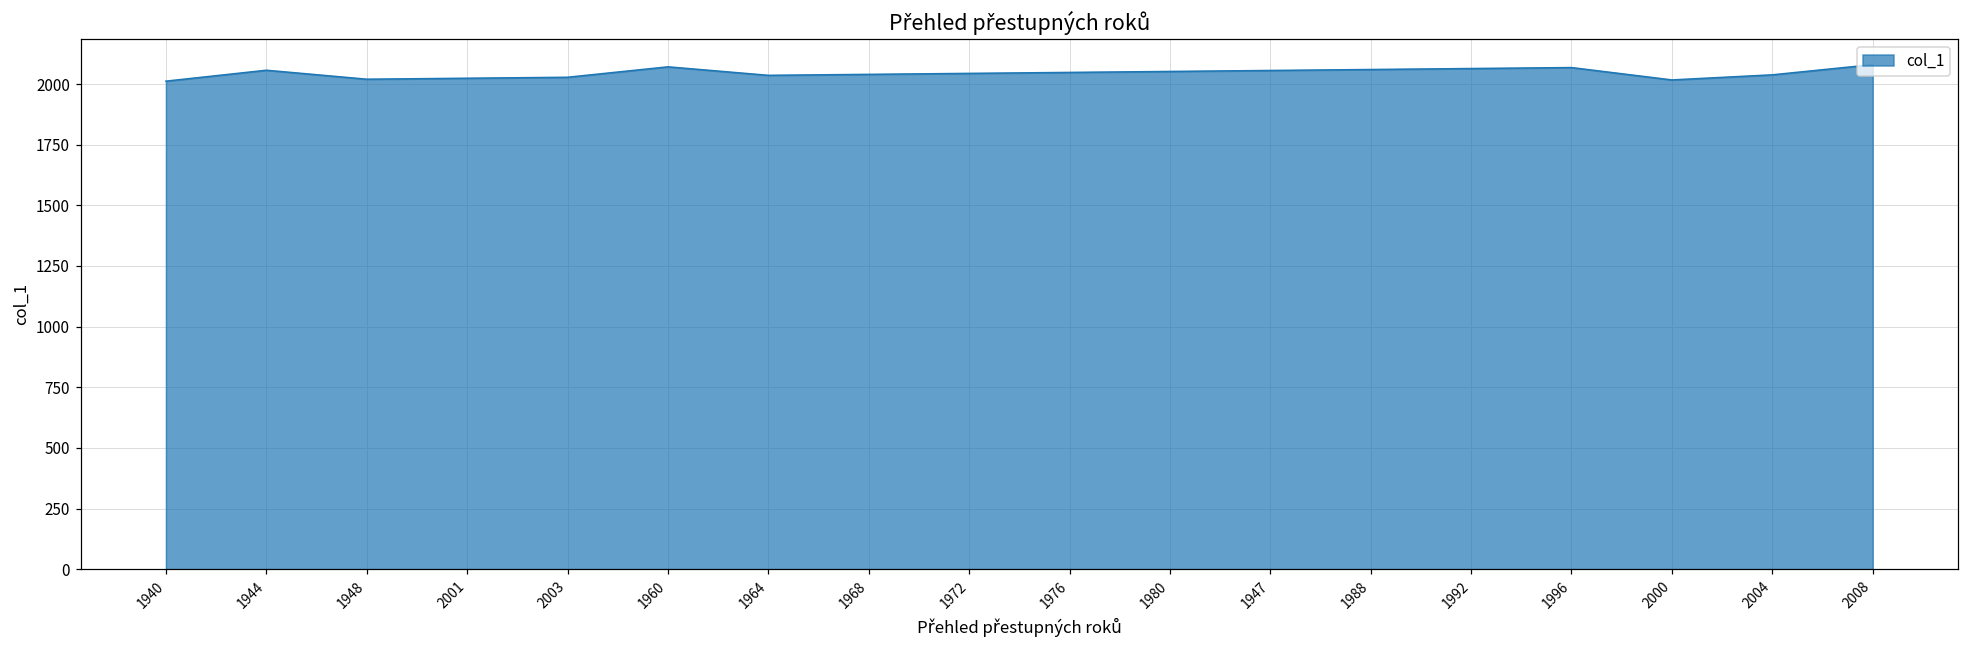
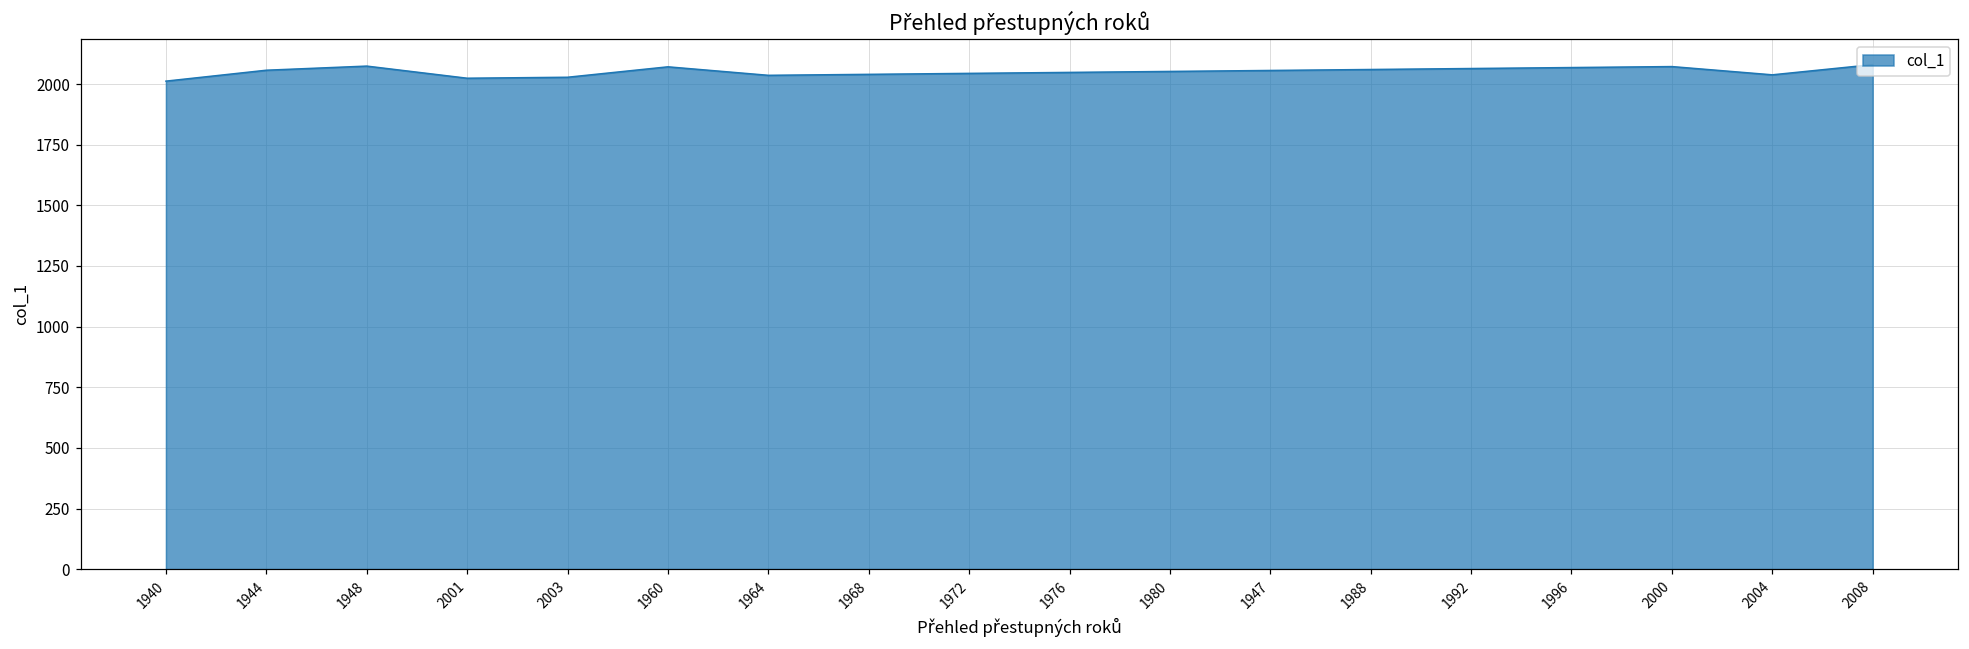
1948: 2020 -> 2070
2000: 2020 -> 2070
